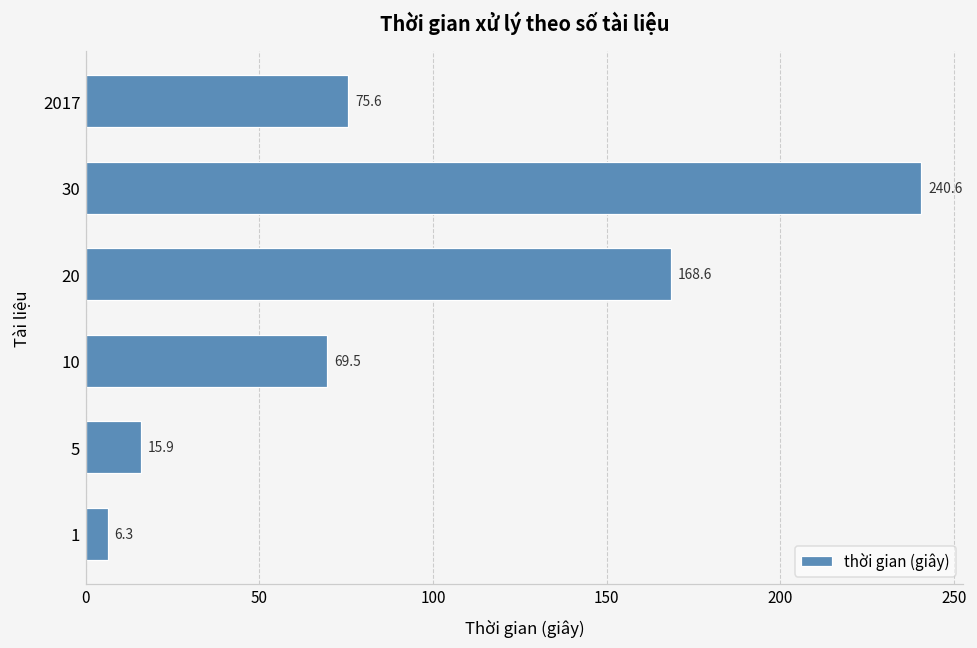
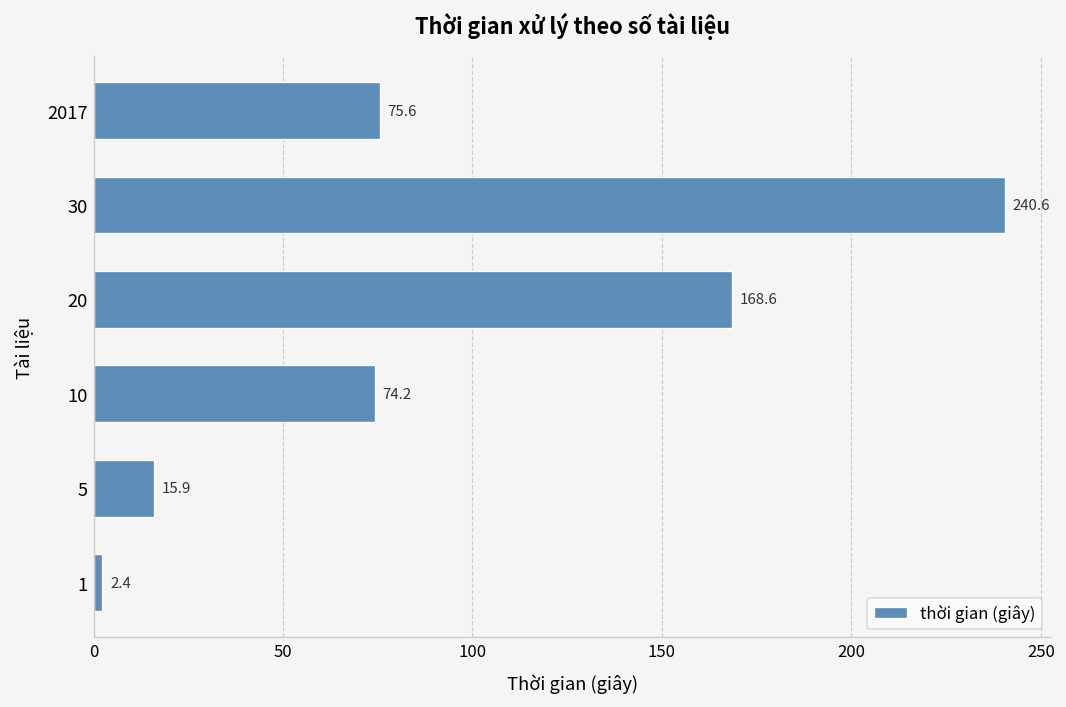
10: 69.5 -> 74.2
1: 6.3 -> 2.4
